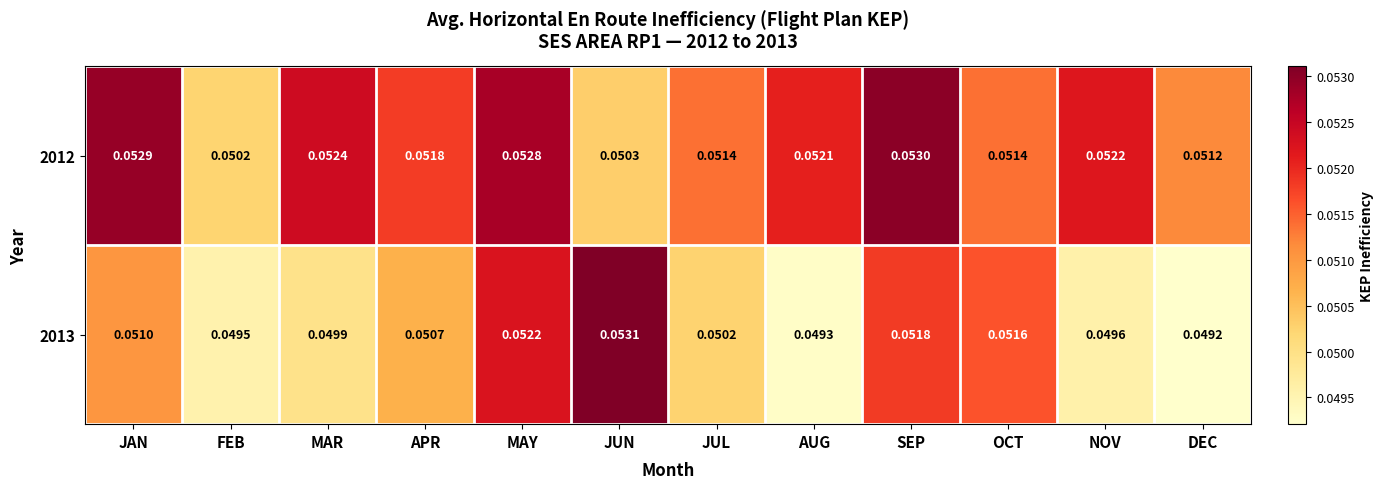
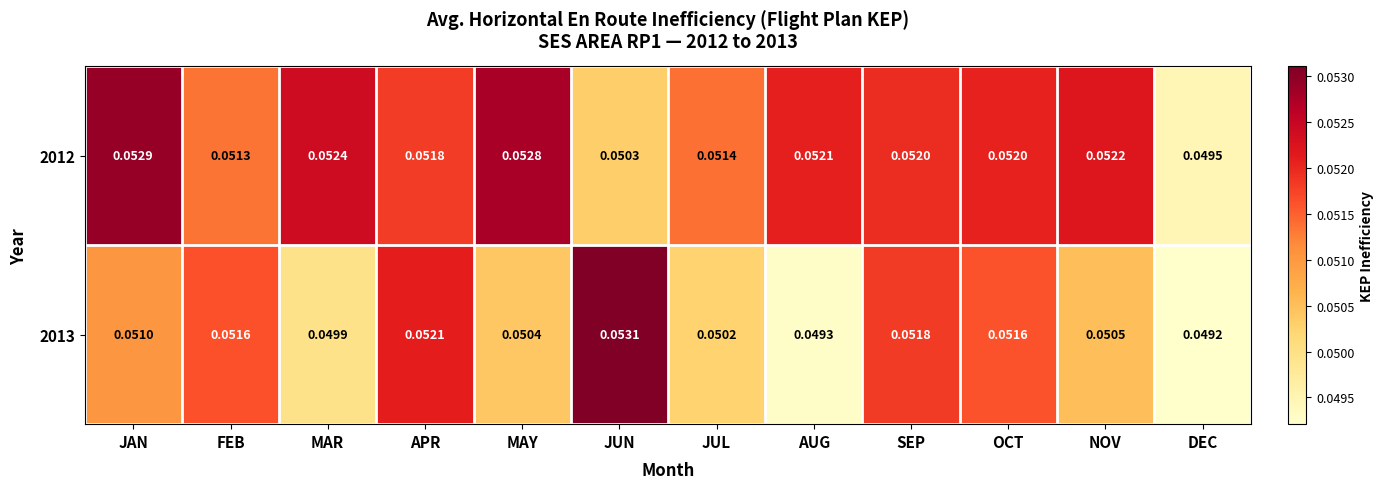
2012, FEB: 0.0502 -> 0.0513
2012, SEP: 0.0530 -> 0.0520
2012, OCT: 0.0514 -> 0.0520
2012, DEC: 0.0512 -> 0.0495
2013, FEB: 0.0495 -> 0.0516
2013, APR: 0.0507 -> 0.0521
2013, MAY: 0.0522 -> 0.0504
2013, NOV: 0.0496 -> 0.0505
